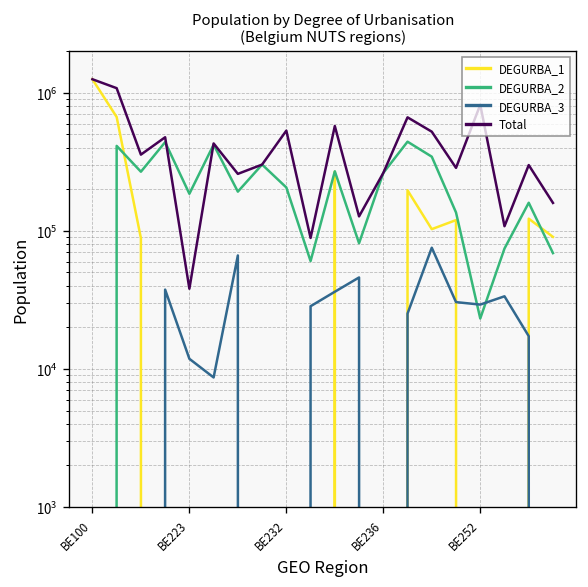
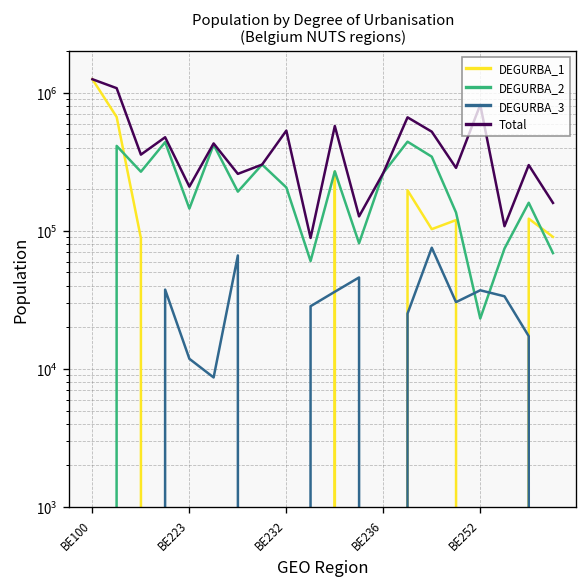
DEGURBA_2, BE223: 190000 -> 150000
Total, BE223: 38000 -> 210000
DEGURBA_3, BE252: 29000 -> 37000
